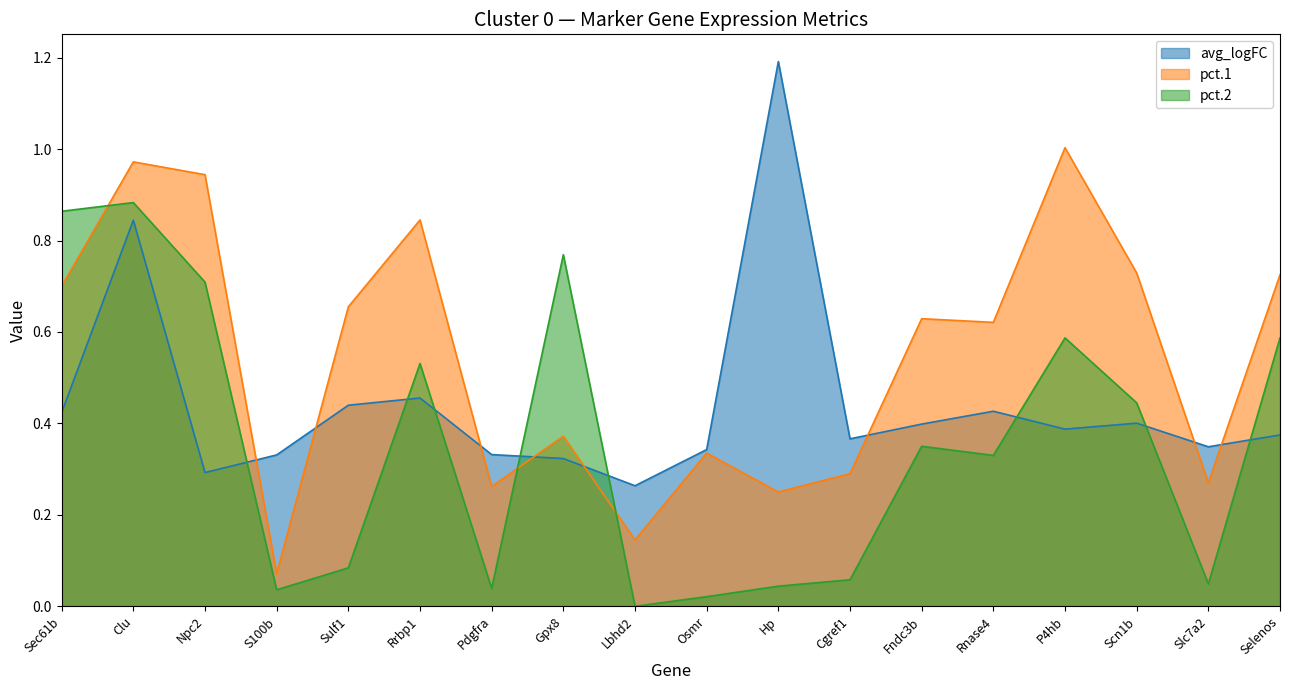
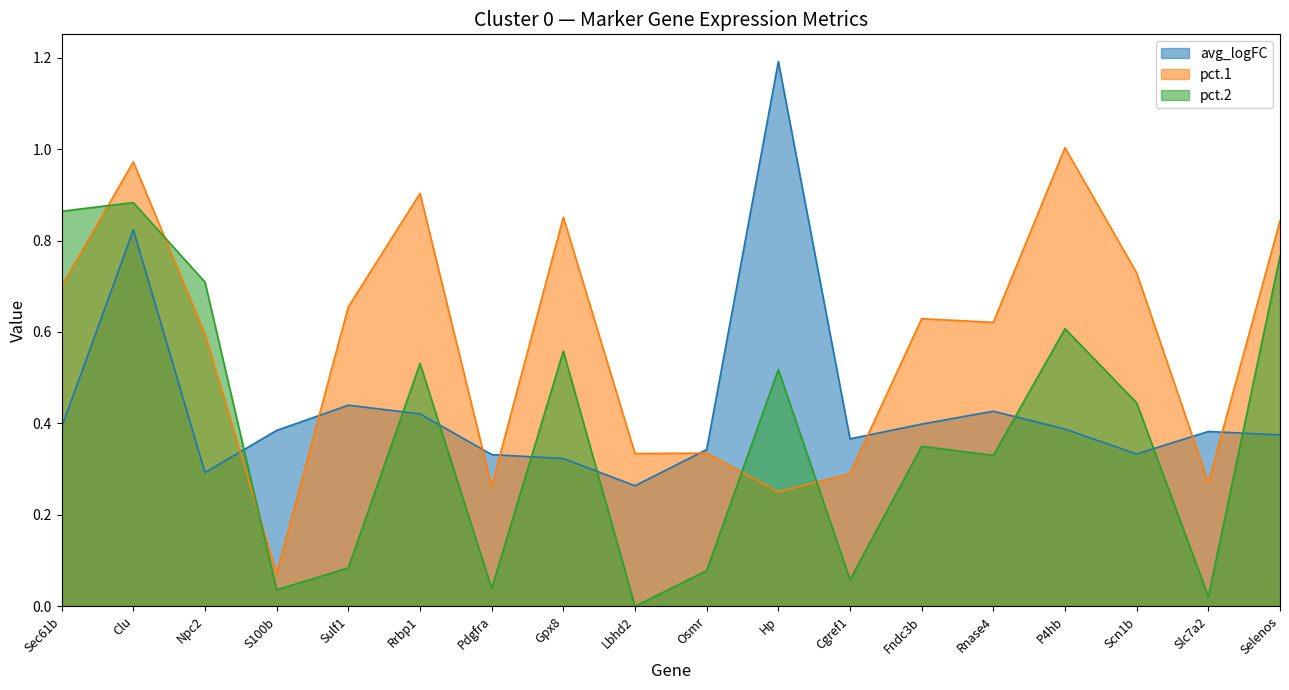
avg_logFC, Sec61b: 0.42 -> 0.39
avg_logFC, Clu: 0.84 -> 0.82
pct.1, Npc2: 0.94 -> 0.60
avg_logFC, S100b: 0.33 -> 0.38
avg_logFC, Rrbp1: 0.46 -> 0.42
pct.1, Rrbp1: 0.85 -> 0.90
pct.1, Gpx8: 0.37 -> 0.85
pct.2, Gpx8: 0.77 -> 0.56
pct.1, Lbhd2: 0.15 -> 0.33
pct.2, Osmr: 0.02 -> 0.08
pct.2, Hp: 0.04 -> 0.52
pct.2, P4hb: 0.59 -> 0.61
avg_logFC, Scn1b: 0.40 -> 0.33
avg_logFC, Slc7a2: 0.35 -> 0.38
pct.2, Slc7a2: 0.05 -> 0.02
pct.1, Selenos: 0.73 -> 0.84
pct.2, Selenos: 0.59 -> 0.77
